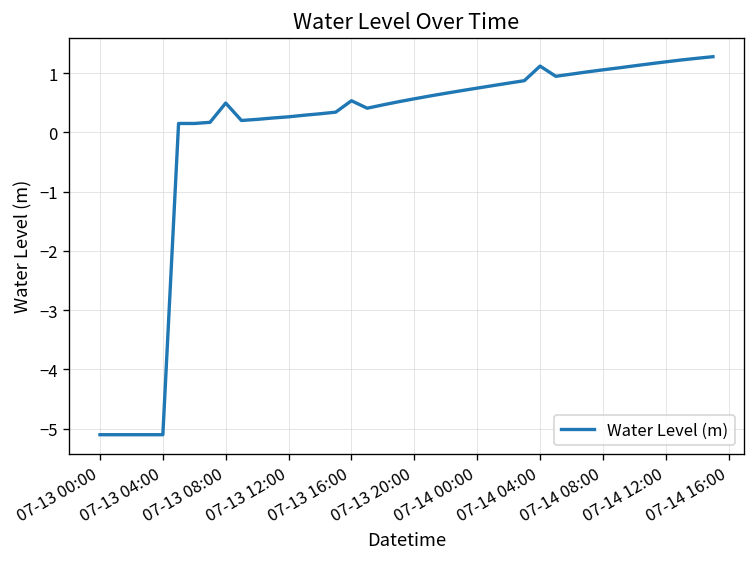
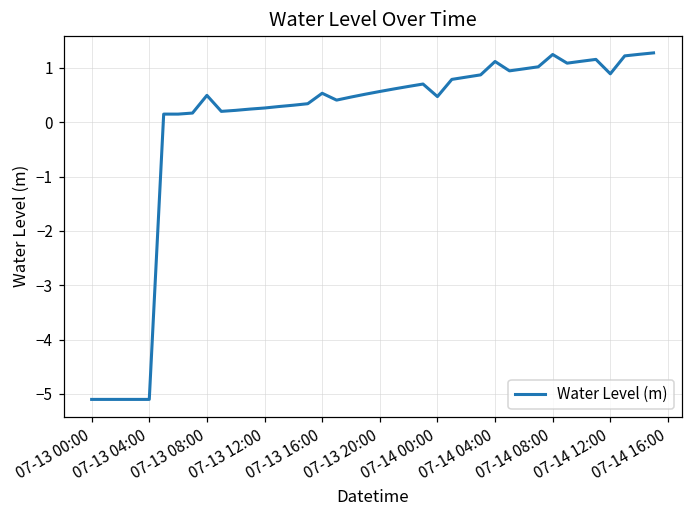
07-14 00:00: 0.7 -> 0.5
07-14 08:00: 1.1 -> 1.2
07-14 12:00: 1.2 -> 0.9
